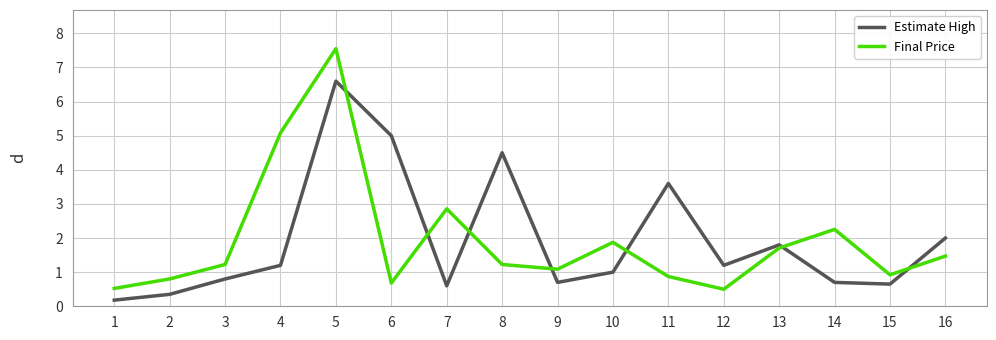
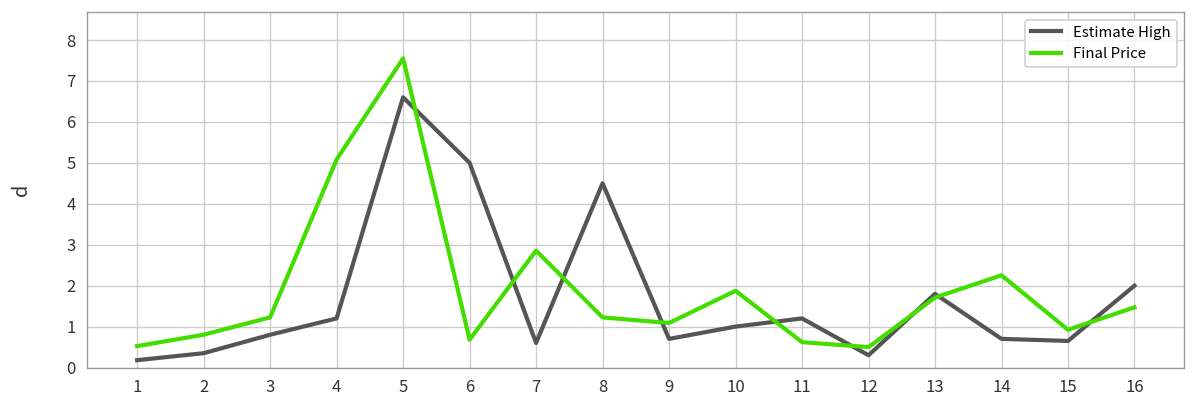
Estimate High, 11: 3.6 -> 1.2
Final Price, 11: 0.9 -> 0.6
Estimate High, 12: 1.2 -> 0.3
